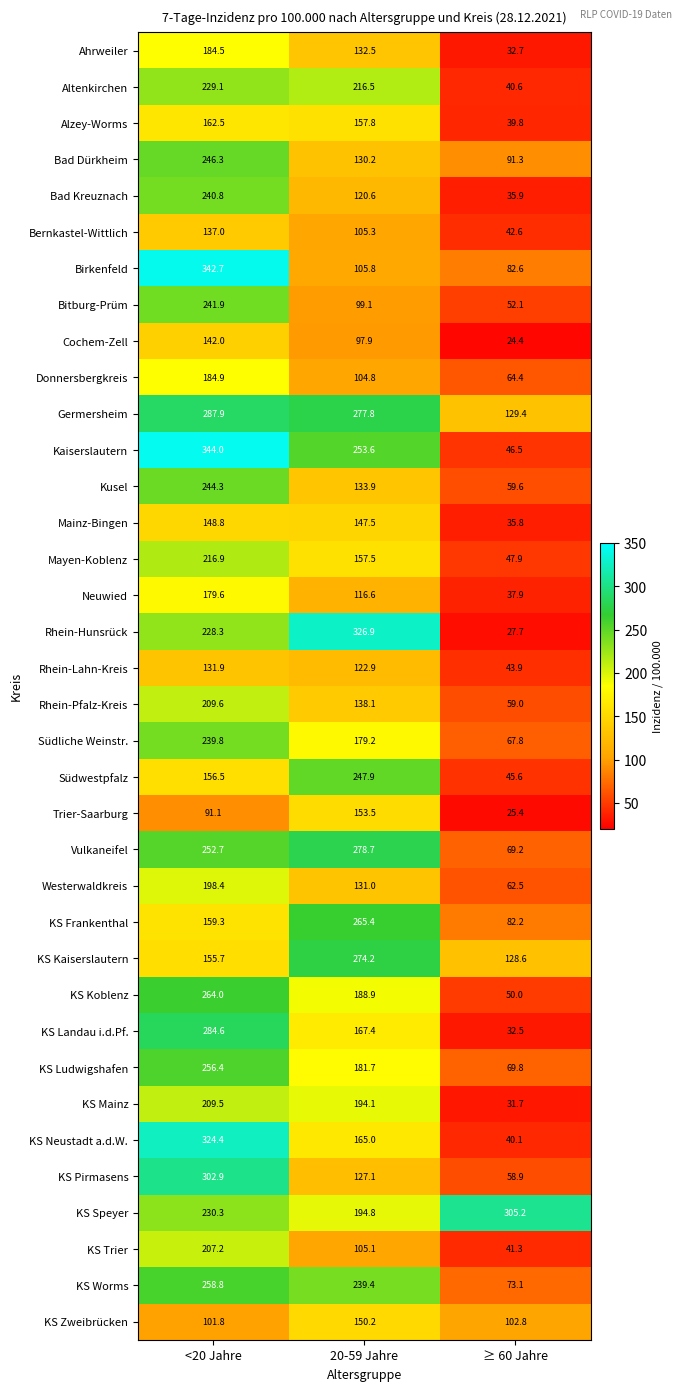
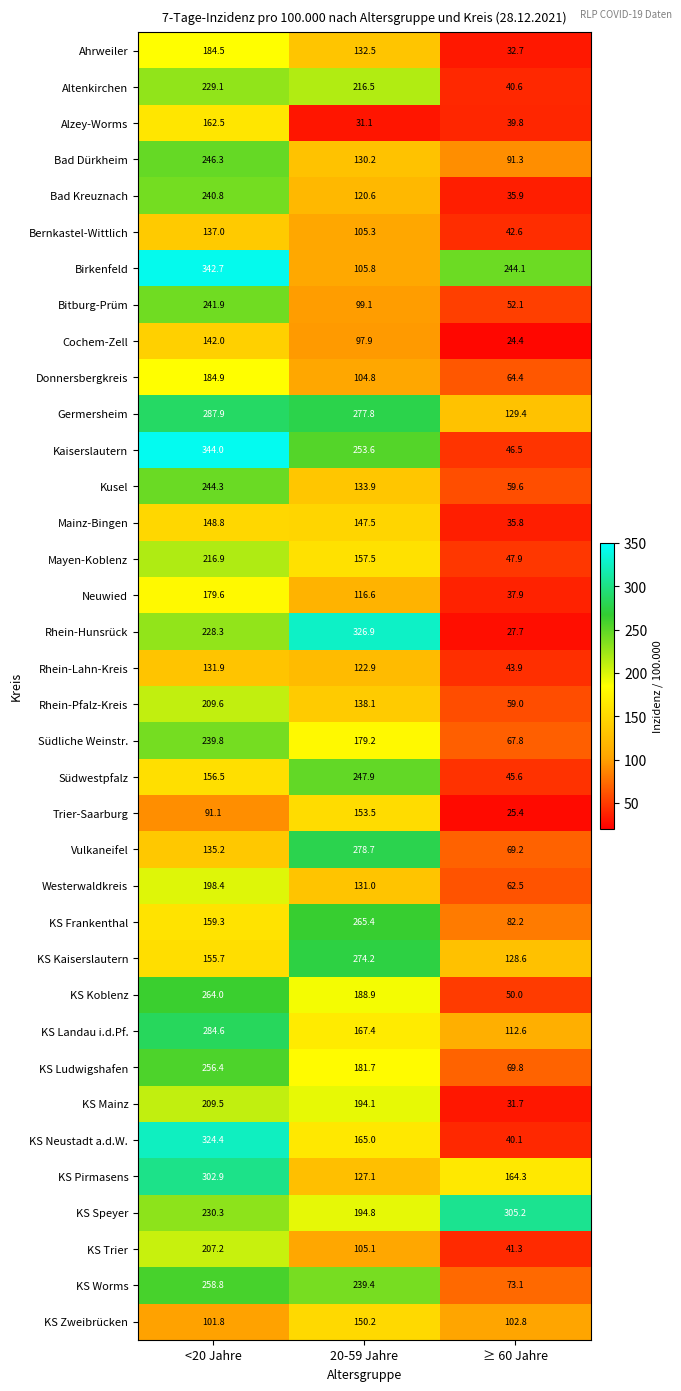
Alzey-Worms, 20-59 Jahre: 157.8 -> 31.1
Birkenfeld, ≥ 60 Jahre: 82.6 -> 244.1
Vulkaneifel, <20 Jahre: 252.7 -> 135.2
KS Landau i.d.Pf., ≥ 60 Jahre: 32.5 -> 112.6
KS Pirmasens, ≥ 60 Jahre: 58.9 -> 164.3
